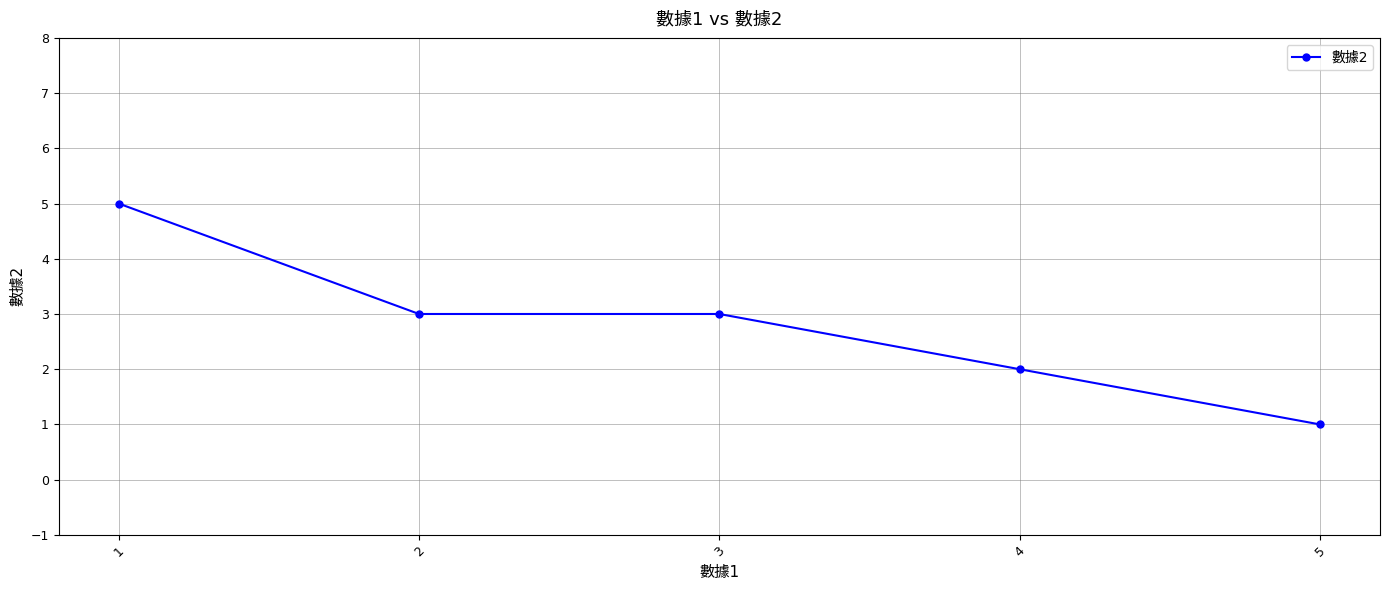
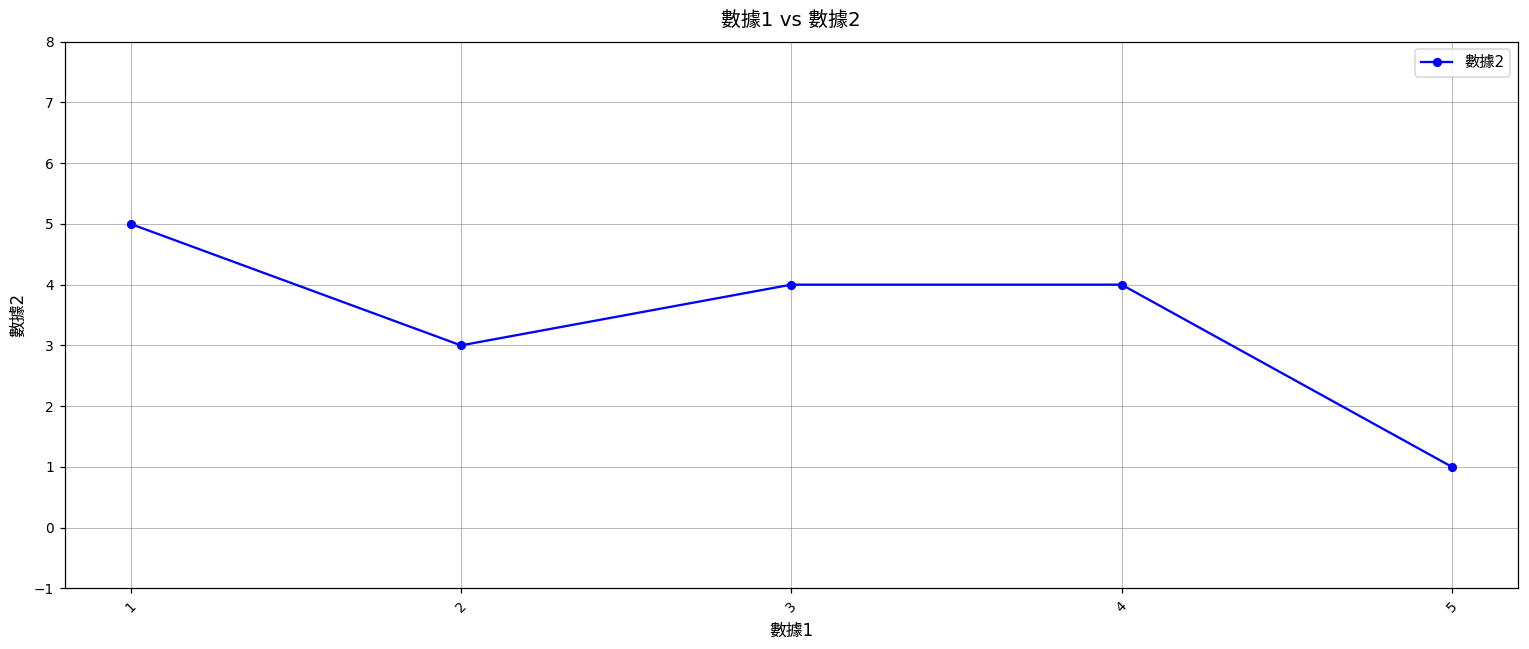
3: 3 -> 4
4: 2 -> 4
